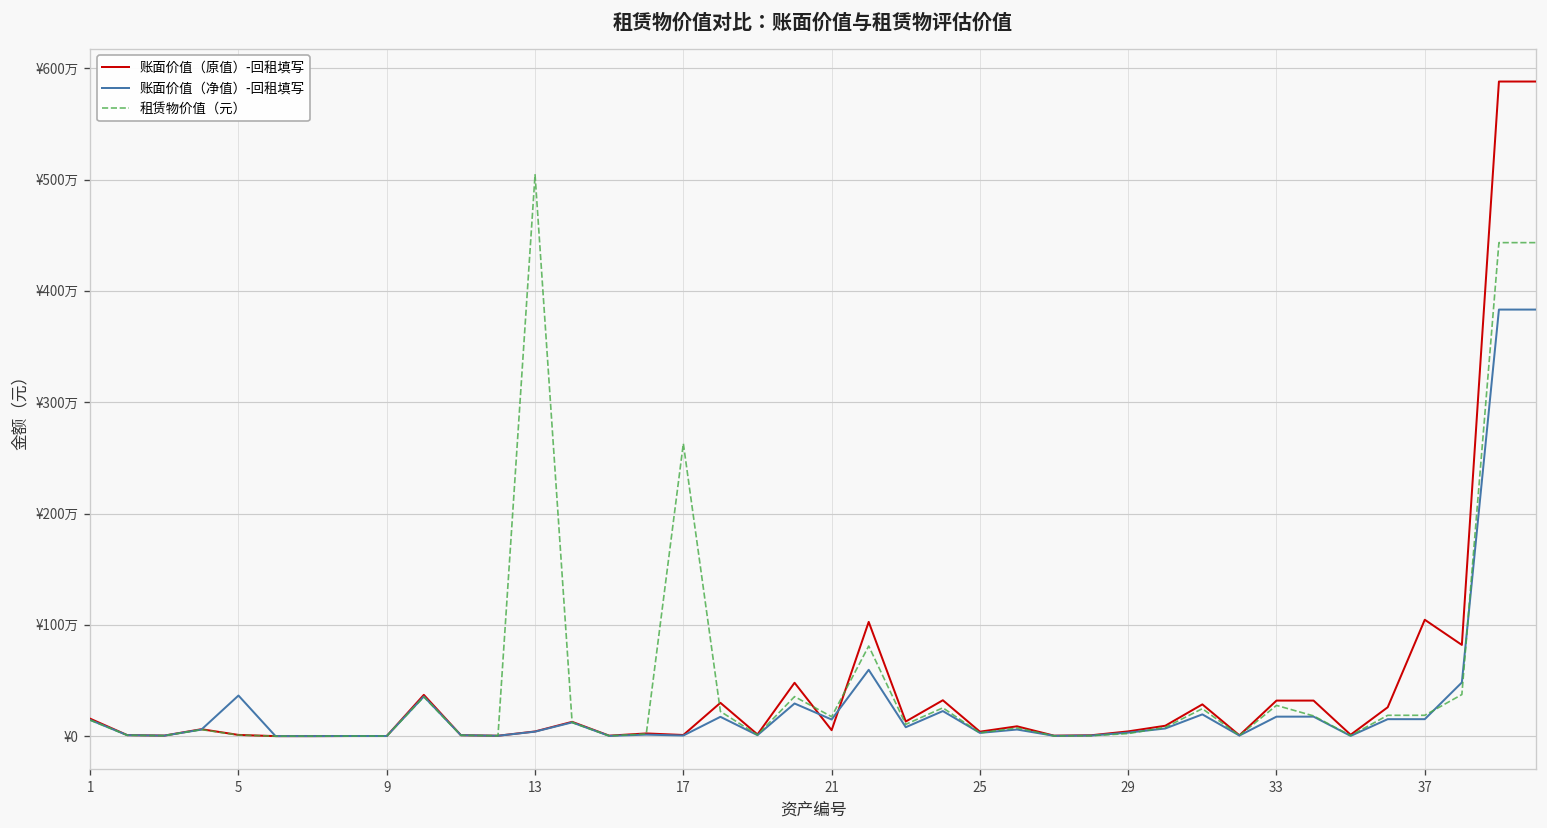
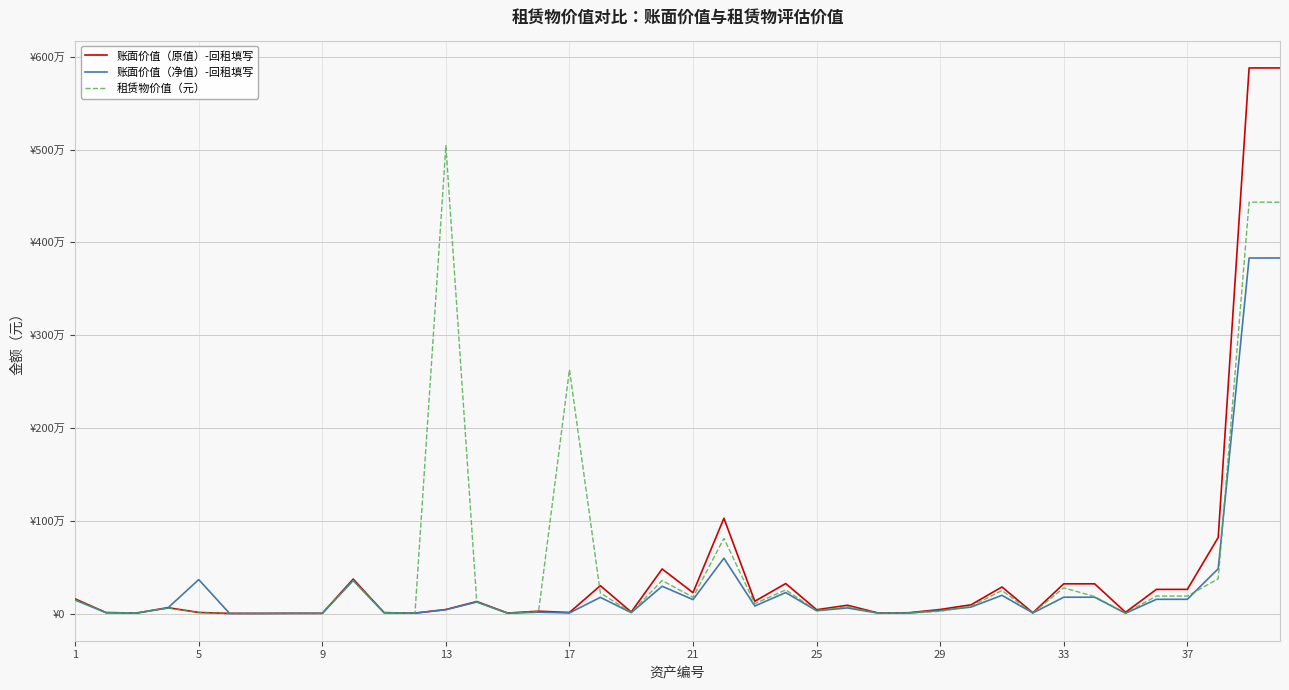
账面价值（原值）-回租填写, 21: ¥10万 -> ¥20万
账面价值（原值）-回租填写, 37: ¥100万 -> ¥30万
